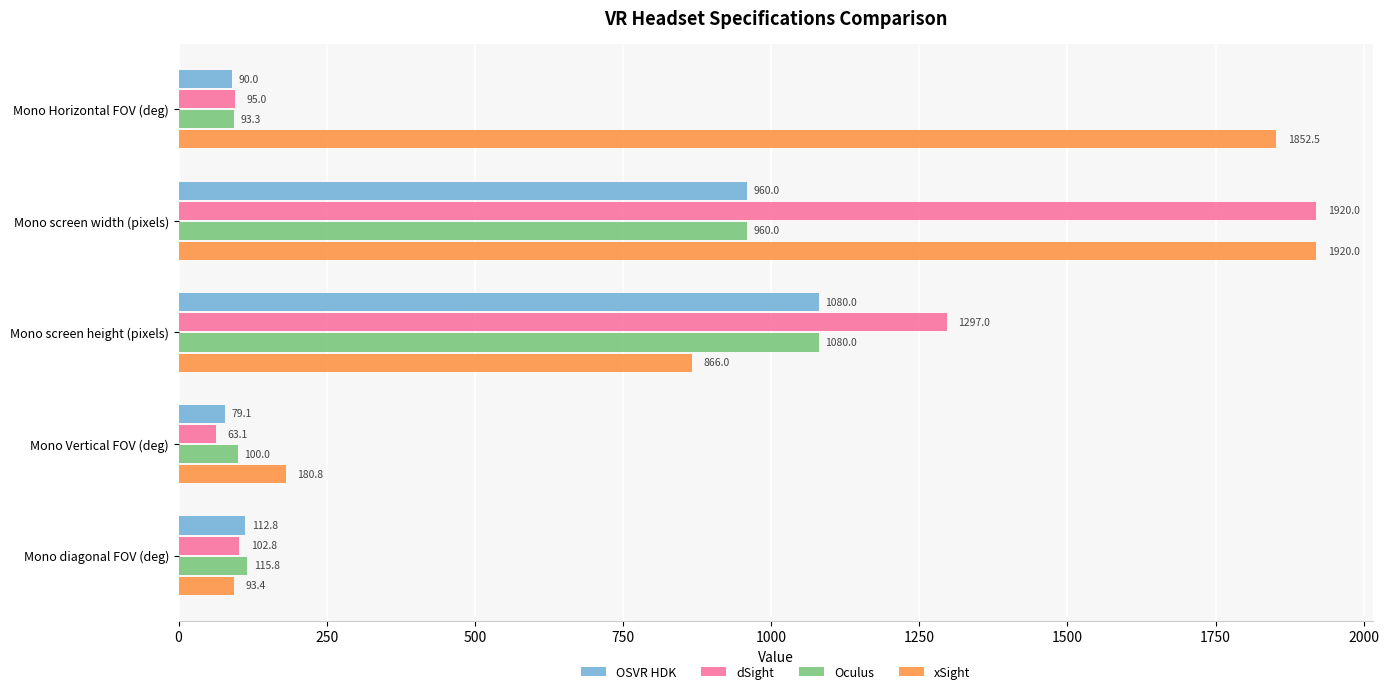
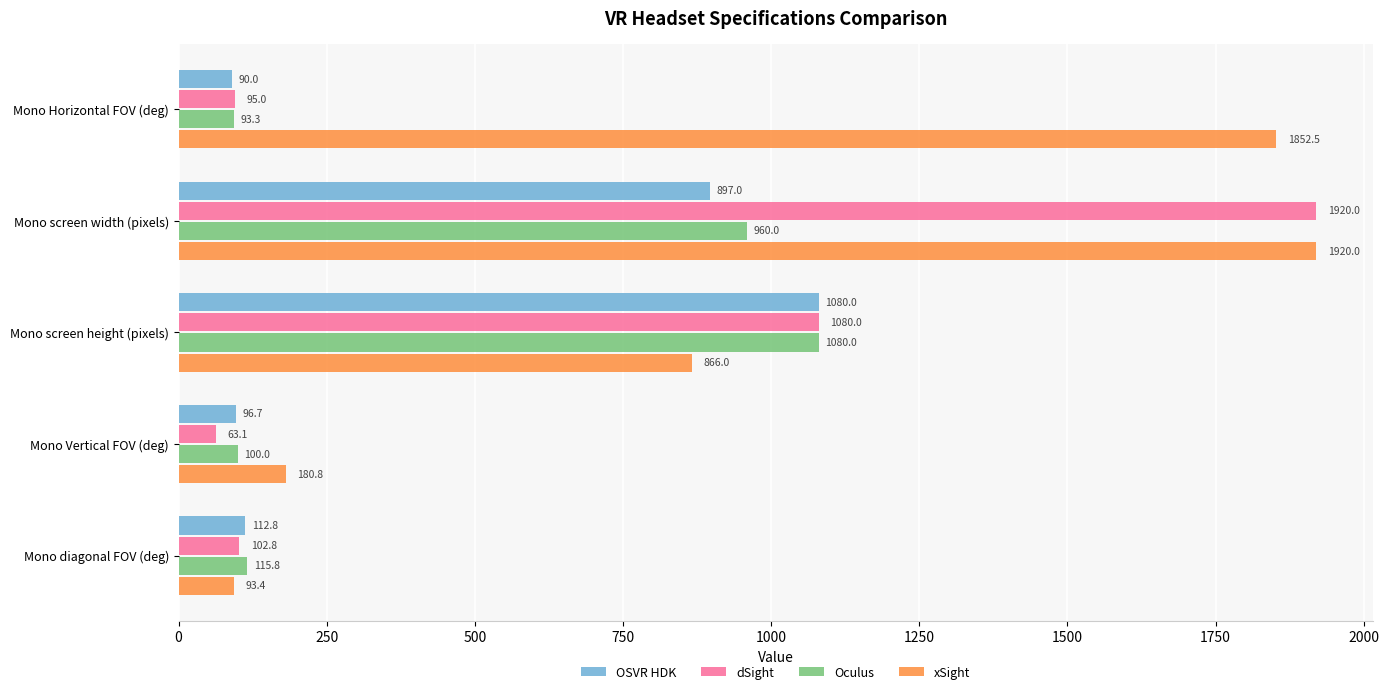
OSVR HDK, Mono screen width (pixels): 960.0 -> 897.0
dSight, Mono screen height (pixels): 1297.0 -> 1080.0
OSVR HDK, Mono Vertical FOV (deg): 79.1 -> 96.7
